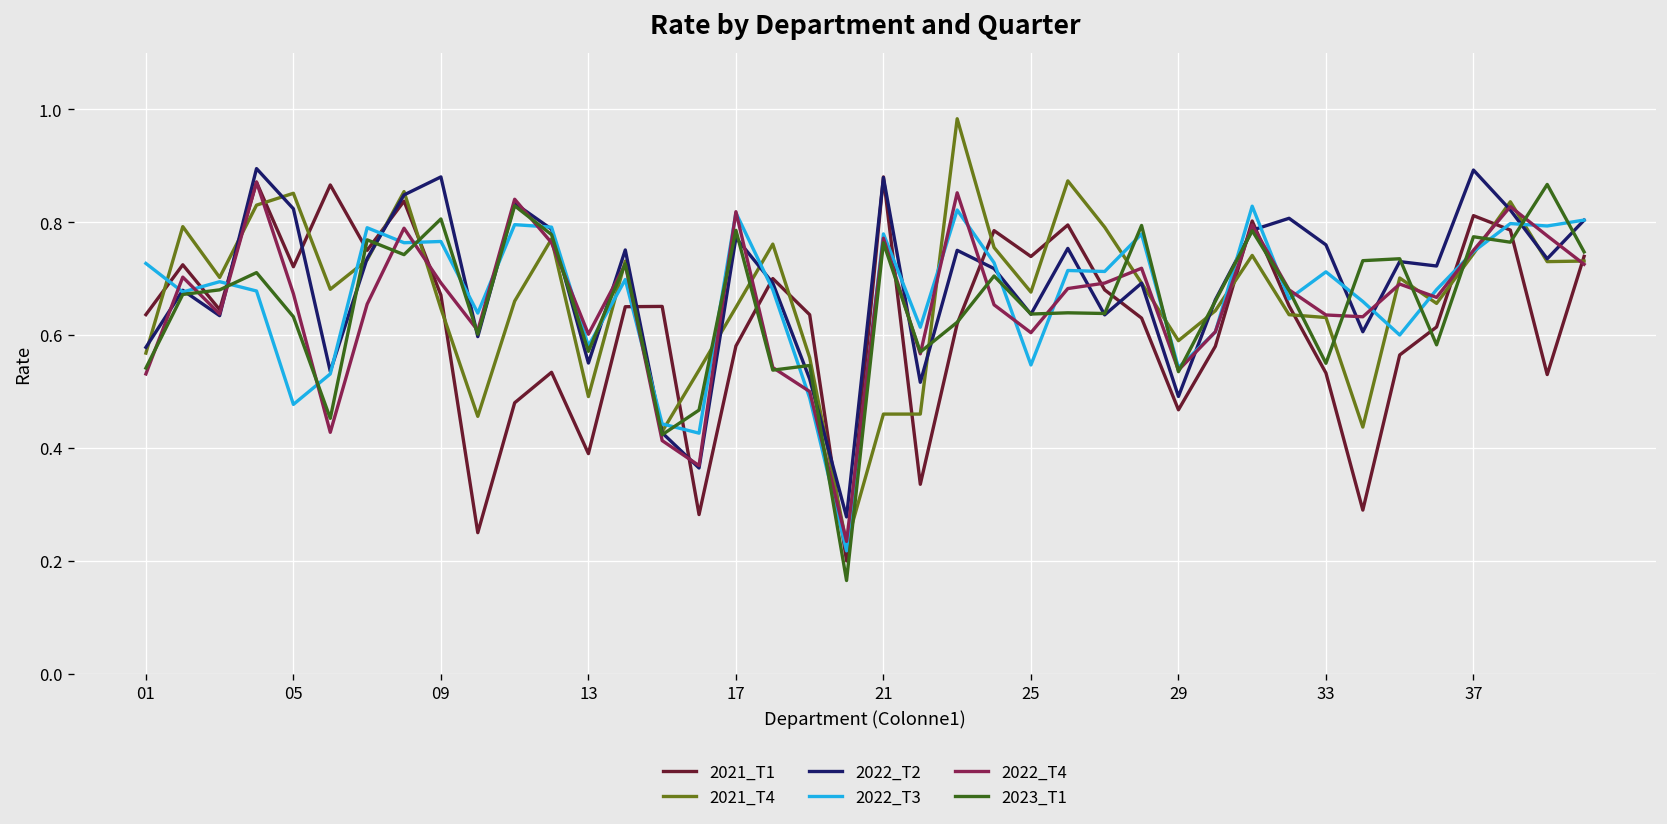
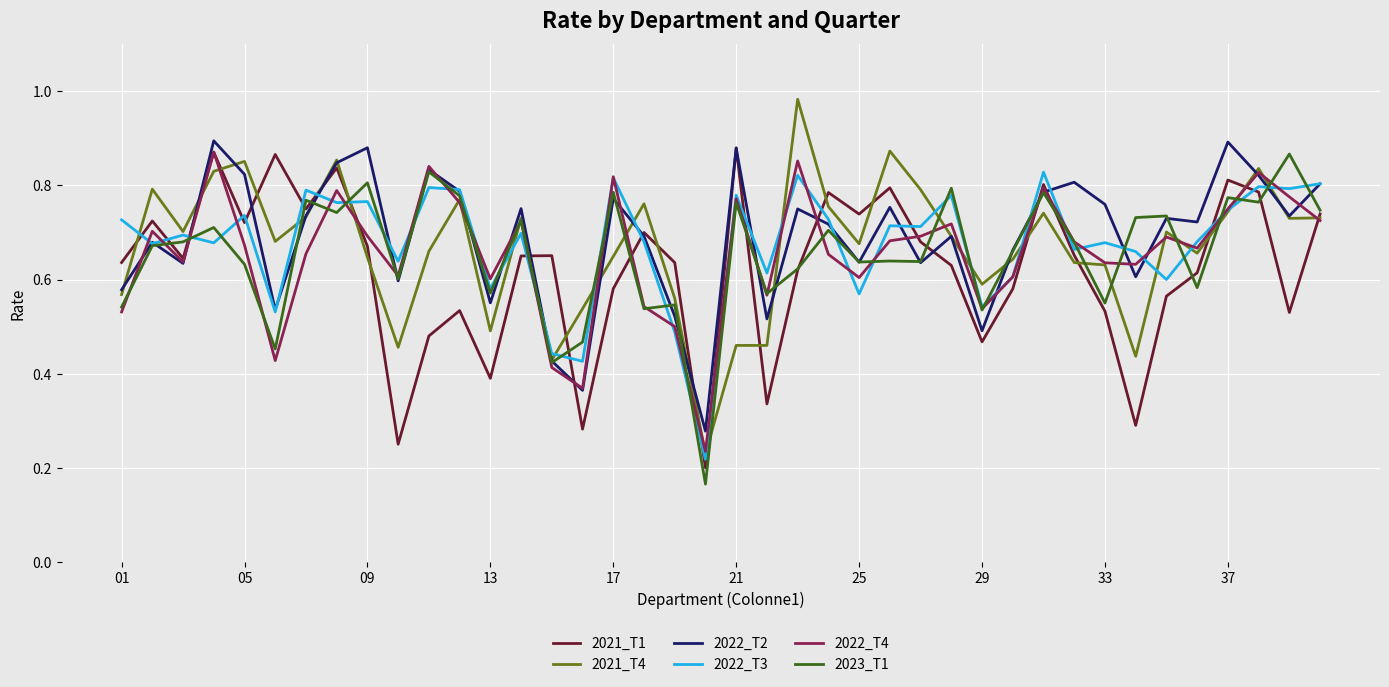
2022_T3, 05: 0.48 -> 0.74
2022_T3, 25: 0.55 -> 0.57
2022_T3, 33: 0.71 -> 0.68
